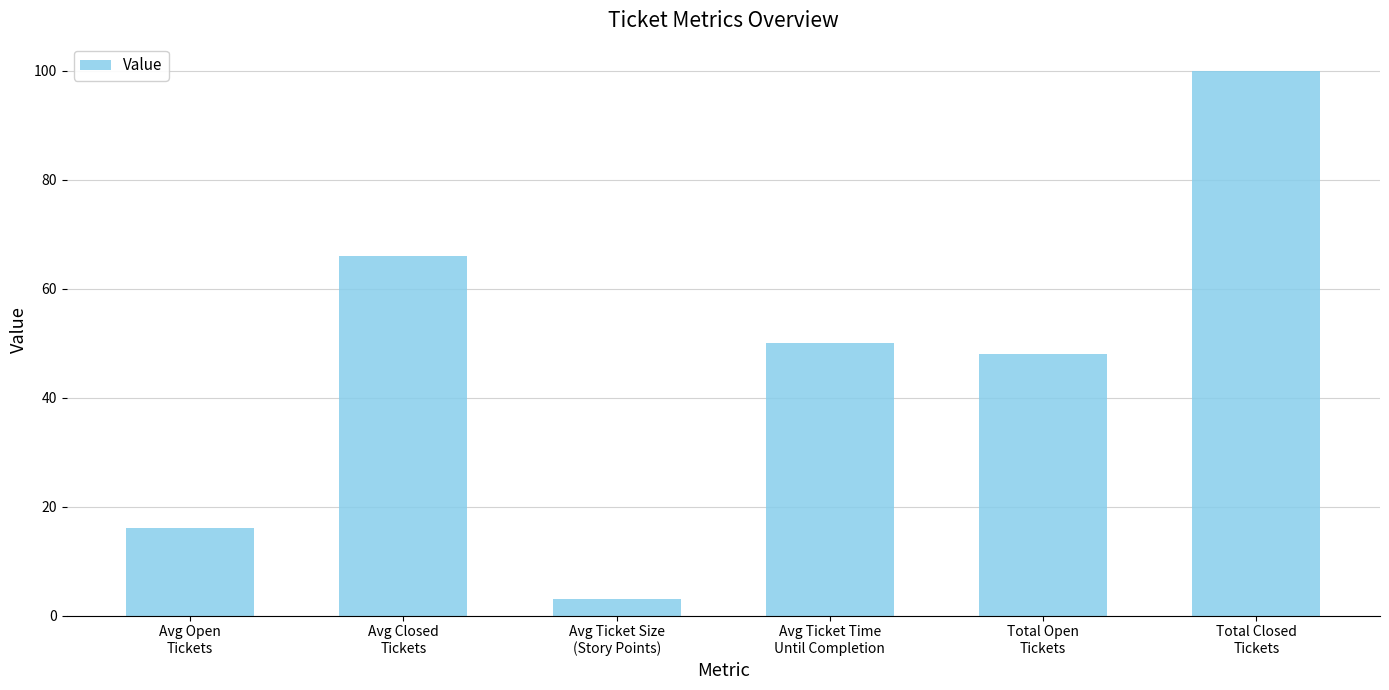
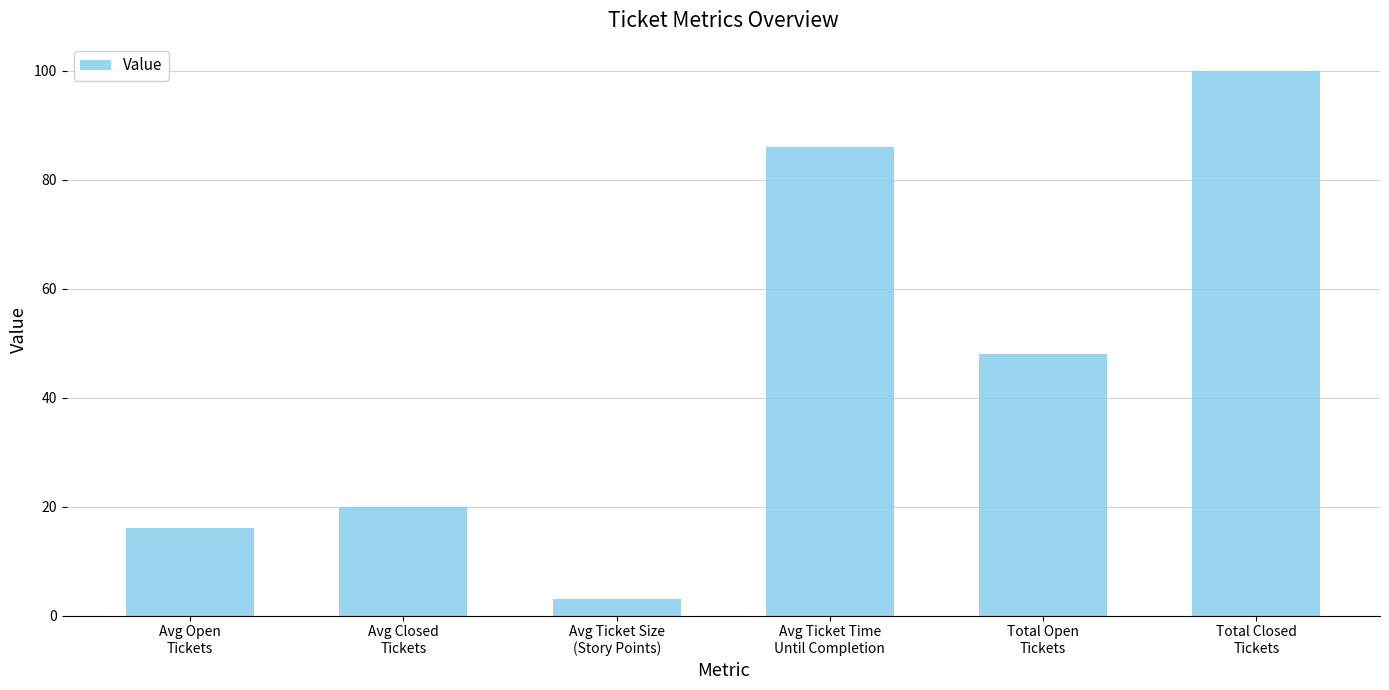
Avg Closed Tickets: 66 -> 20
Avg Ticket Time Until Completion: 50 -> 86
